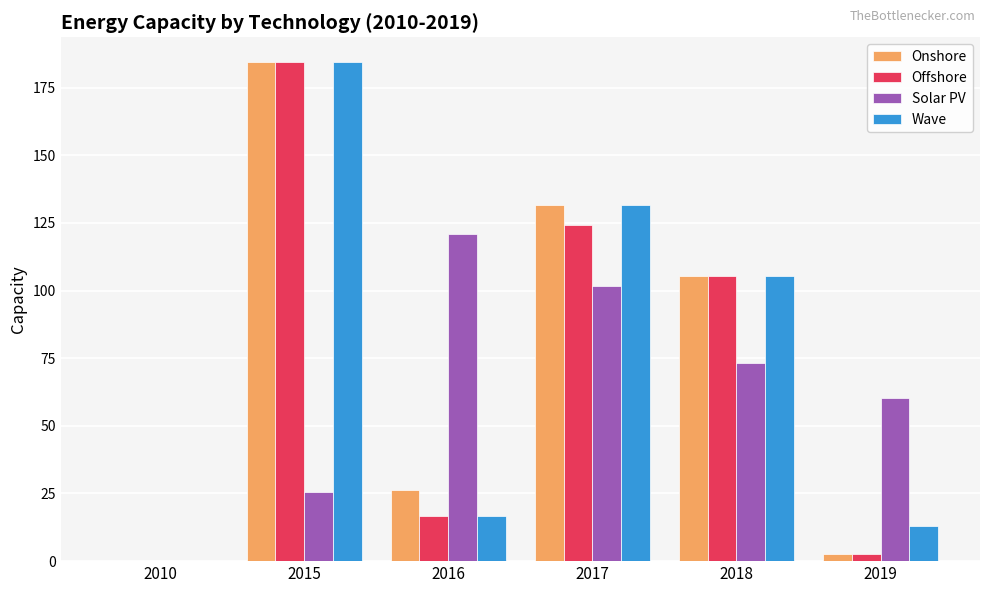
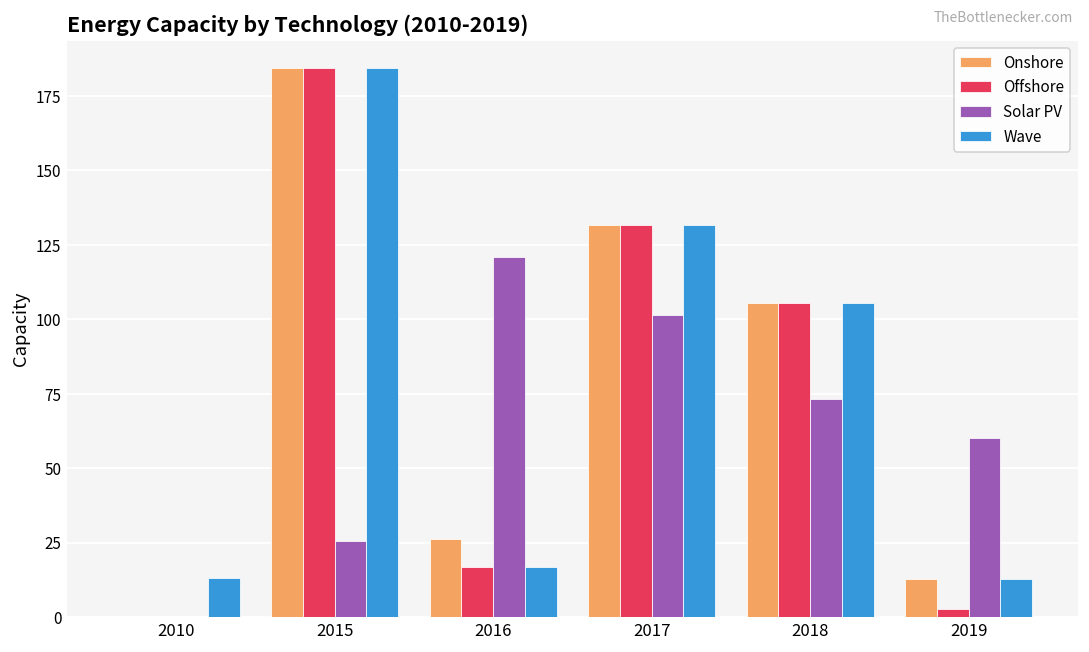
Wave, 2010: 0 -> 13
Offshore, 2017: 124 -> 132
Onshore, 2019: 3 -> 13
